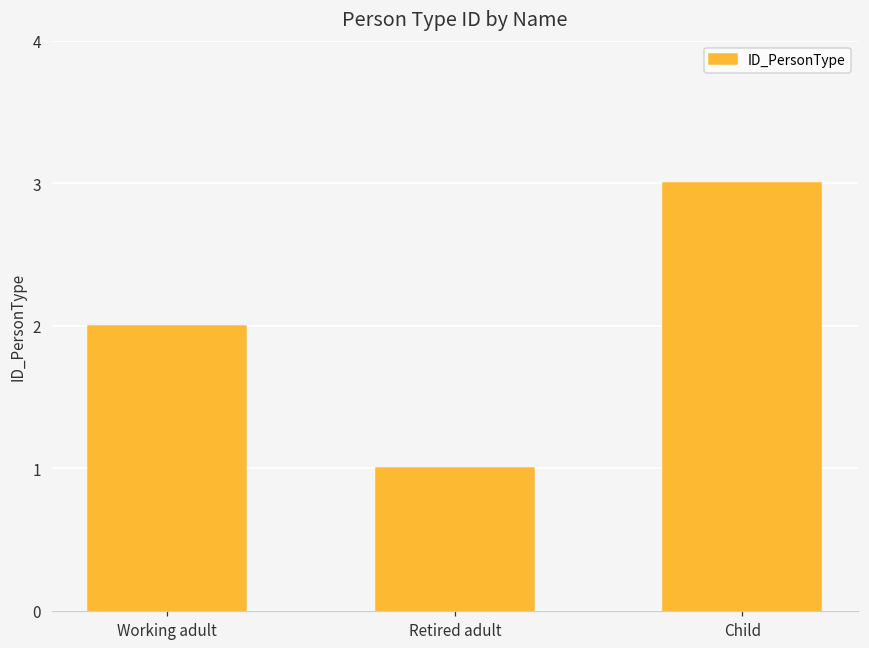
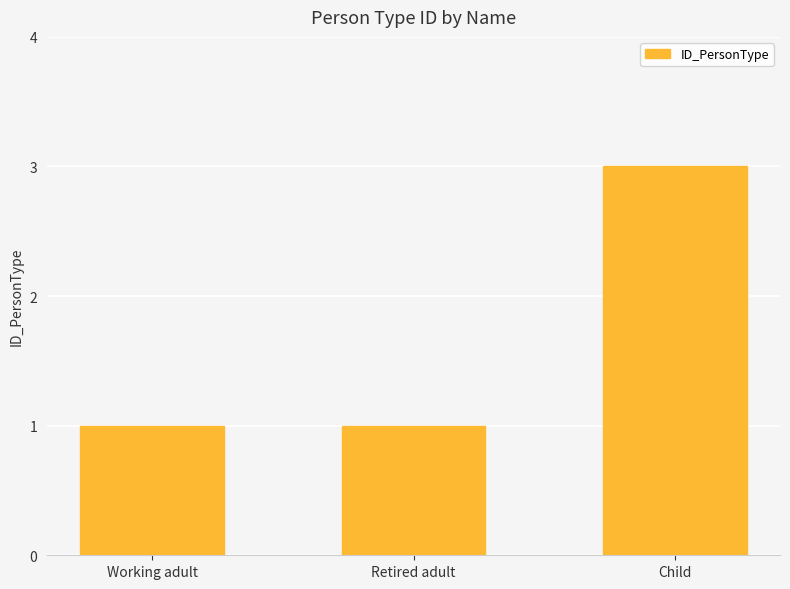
Working adult: 2 -> 1
